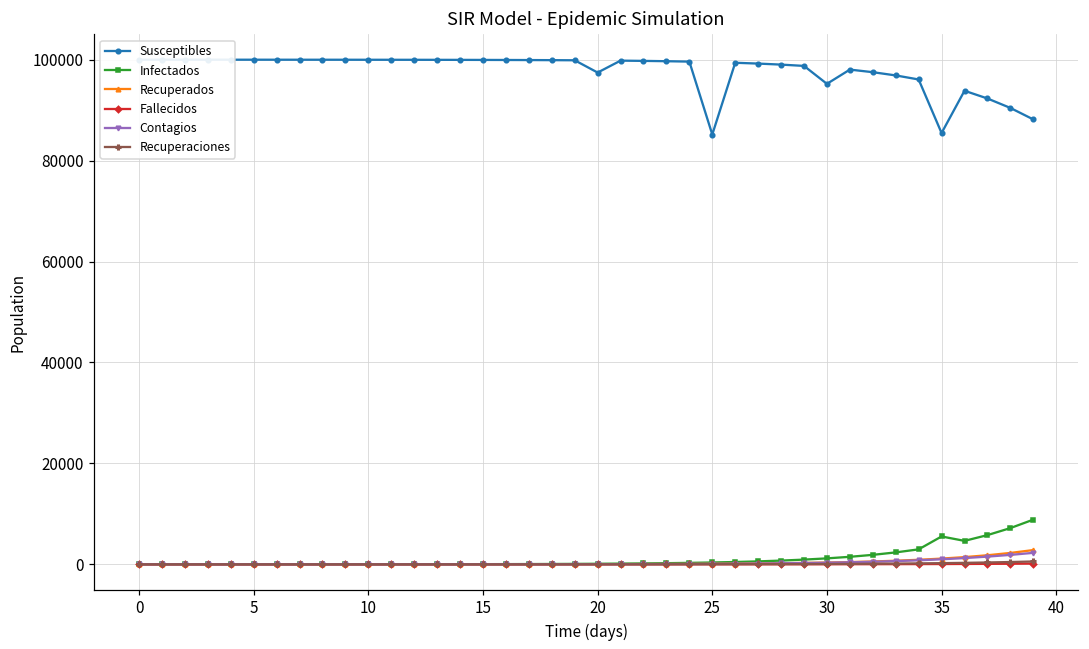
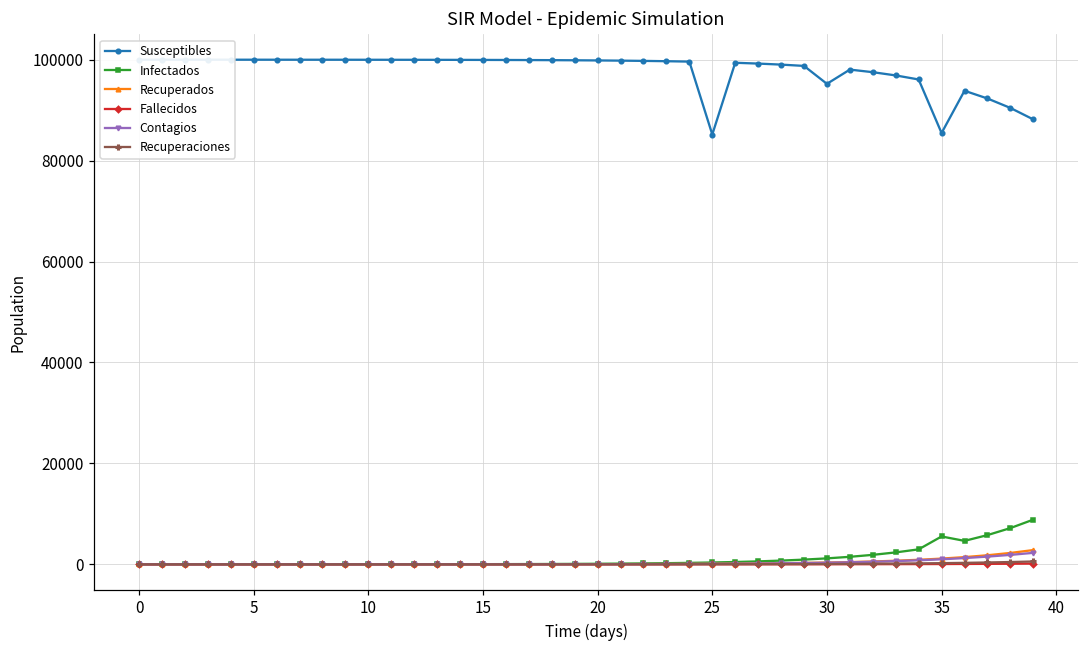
Susceptibles, 20: 97000 -> 100000
